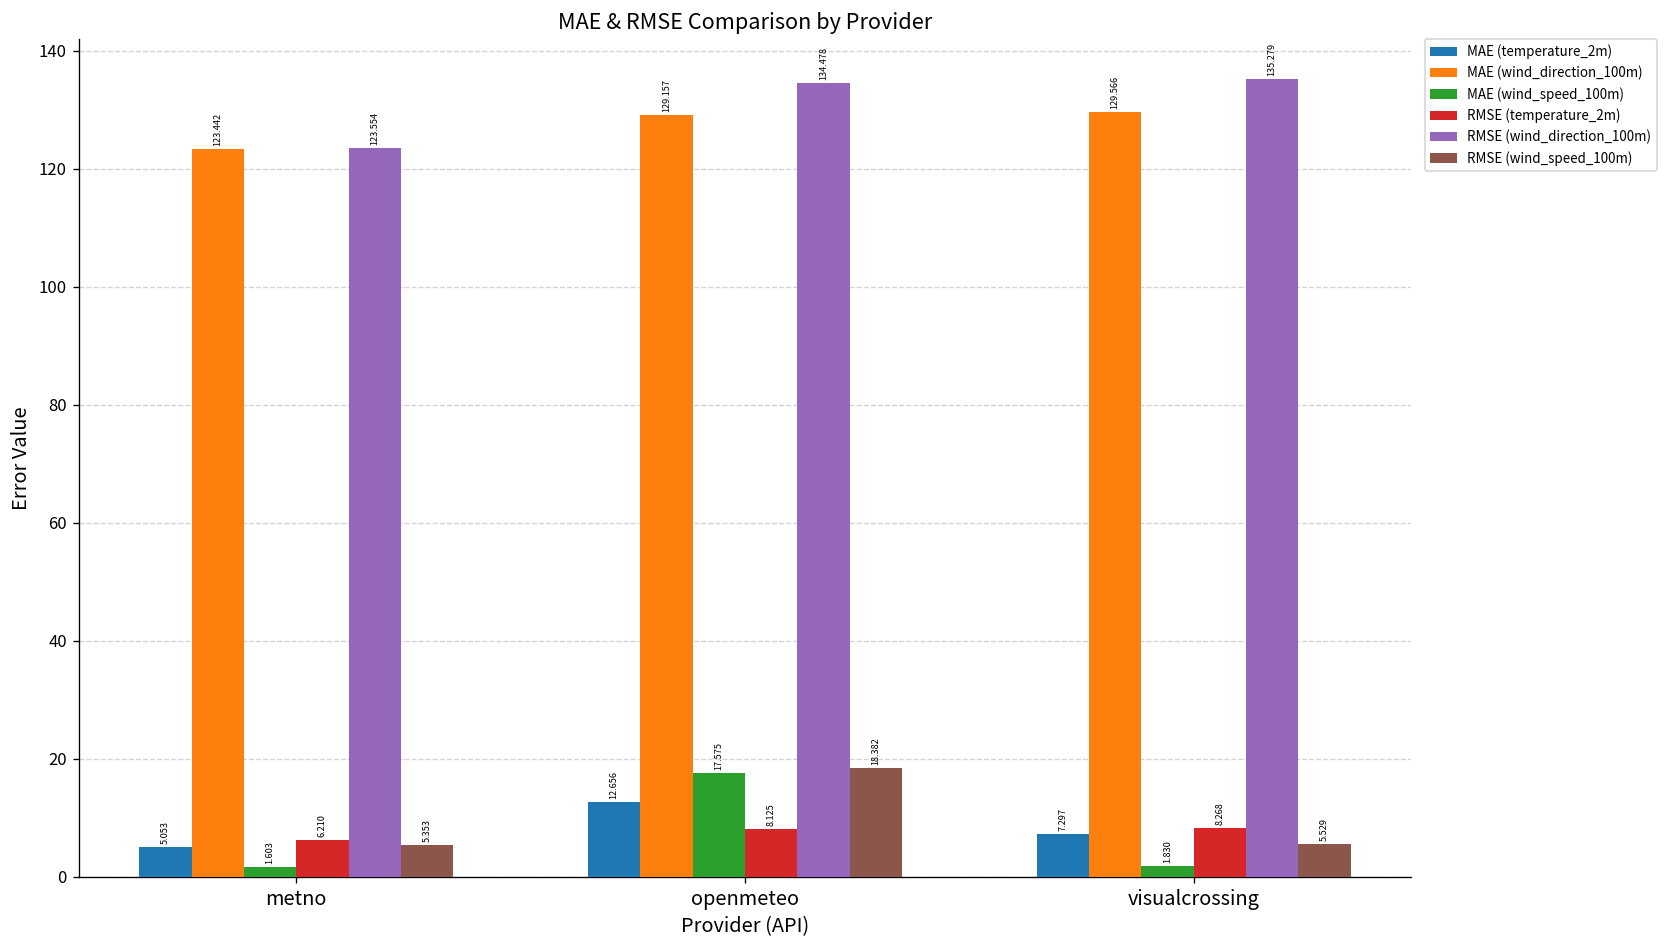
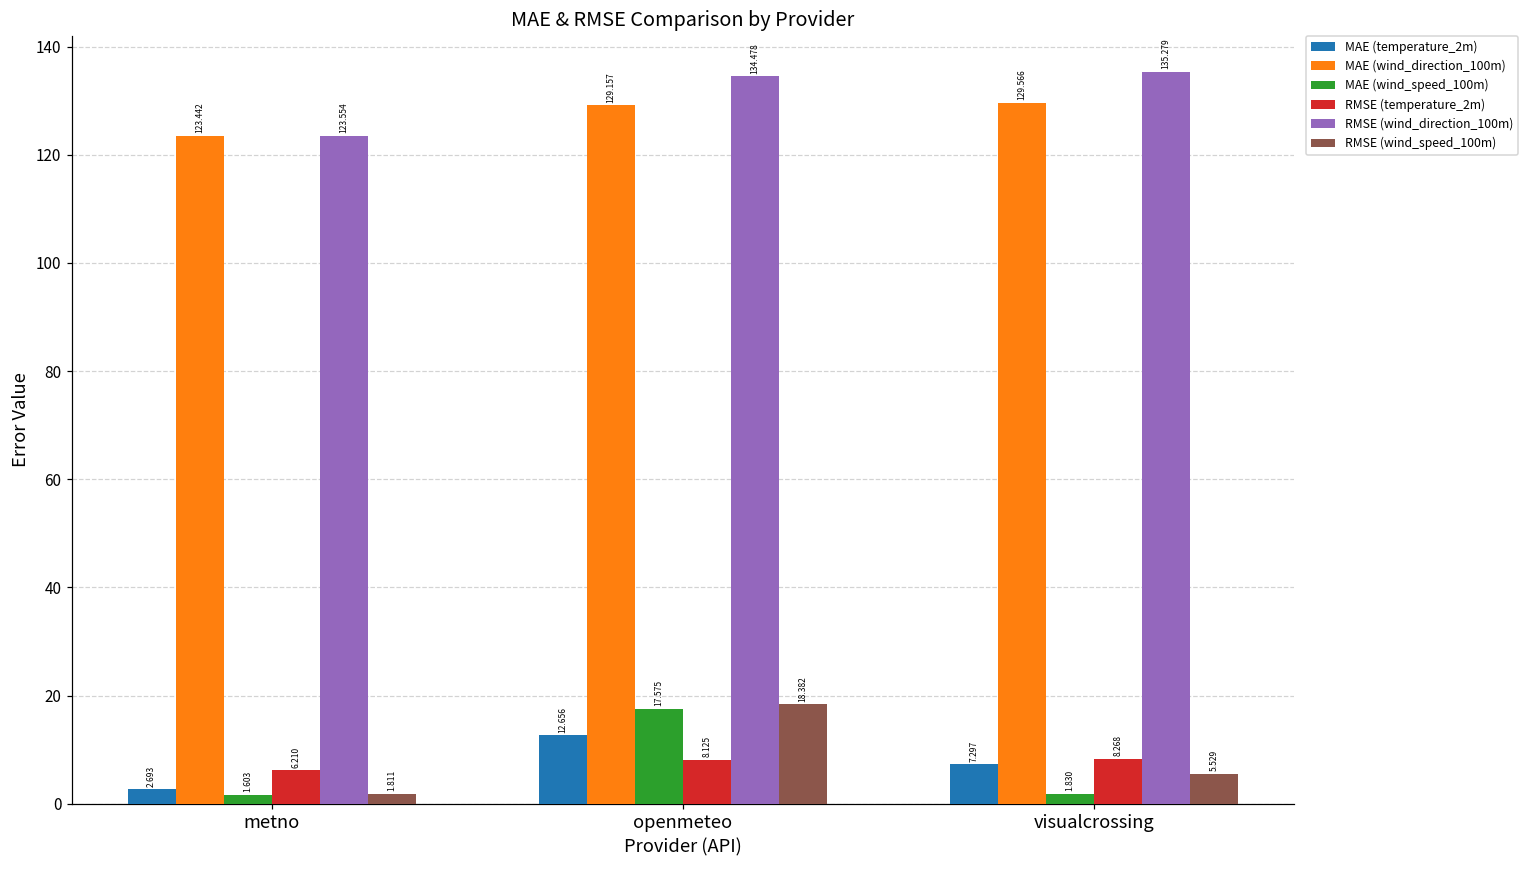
MAE (temperature_2m), metno: 5.053 -> 2.693
RMSE (wind_speed_100m), metno: 5.353 -> 1.811
